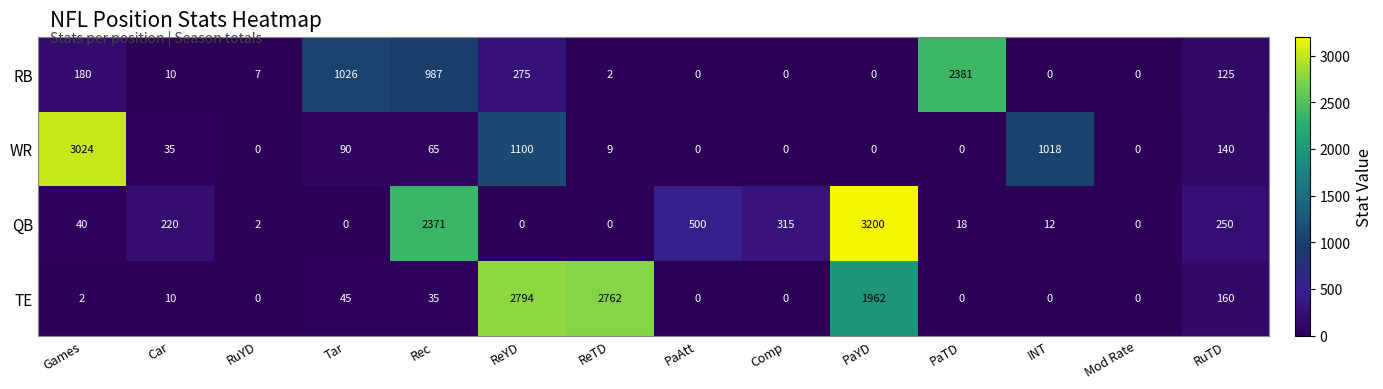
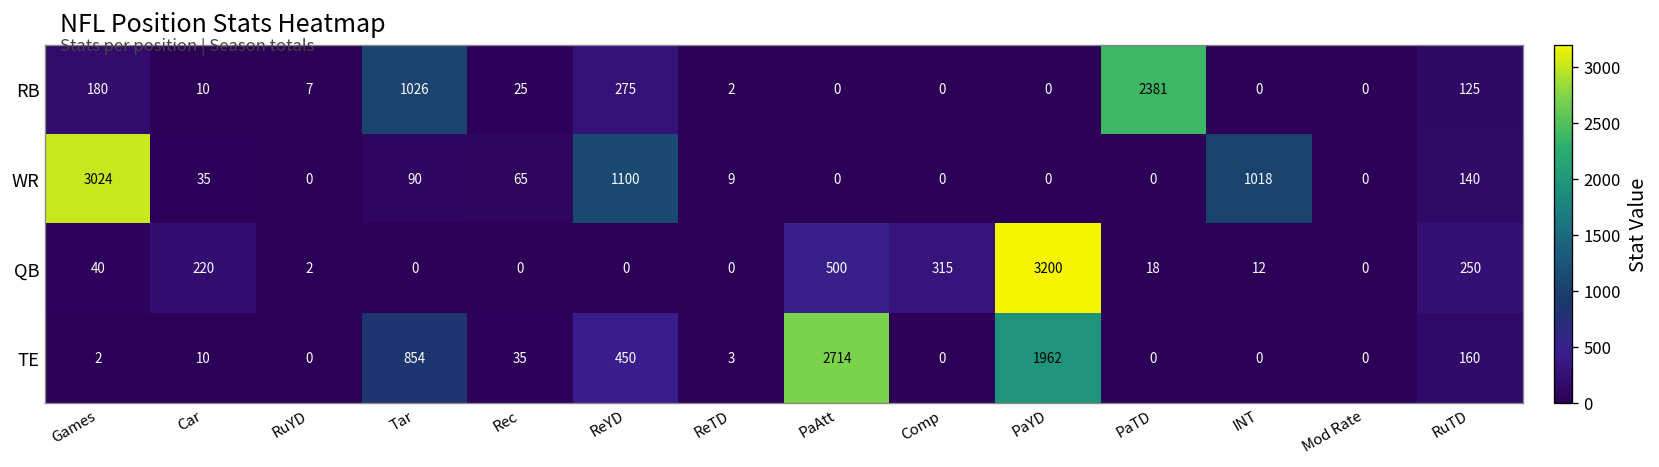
RB, Rec: 987 -> 25
QB, Rec: 2371 -> 0
TE, Tar: 45 -> 854
TE, ReYD: 2794 -> 450
TE, ReTD: 2762 -> 3
TE, PaAtt: 0 -> 2714
